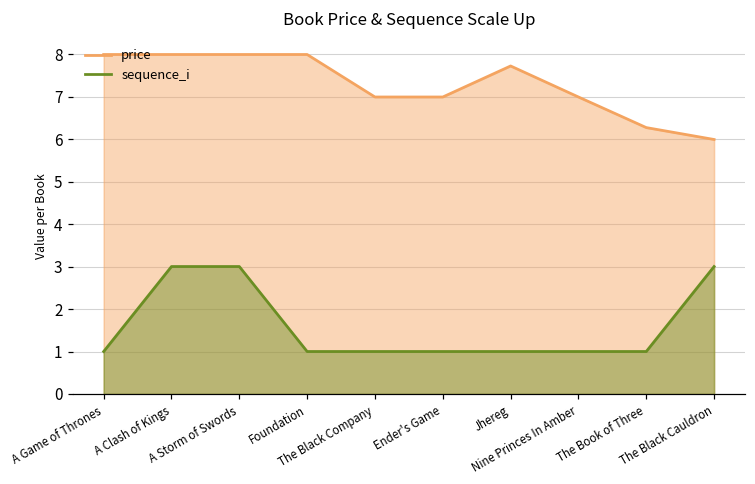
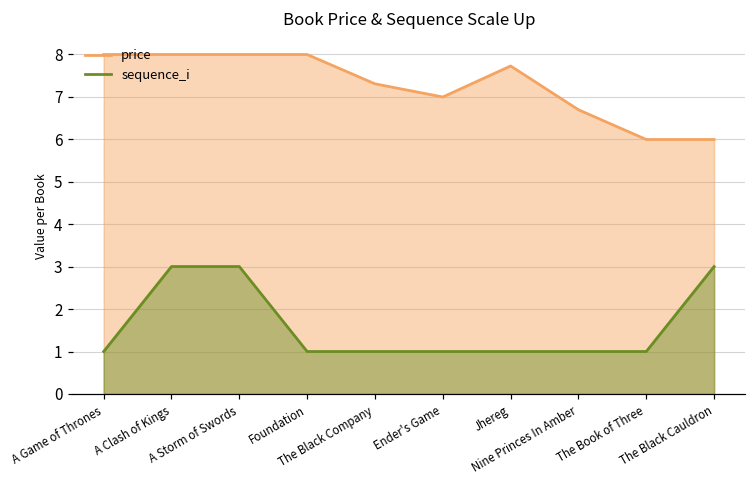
price, The Black Company: 7.0 -> 7.3
price, Nine Princes In Amber: 7.0 -> 6.7
price, The Book of Three: 6.3 -> 6.0
